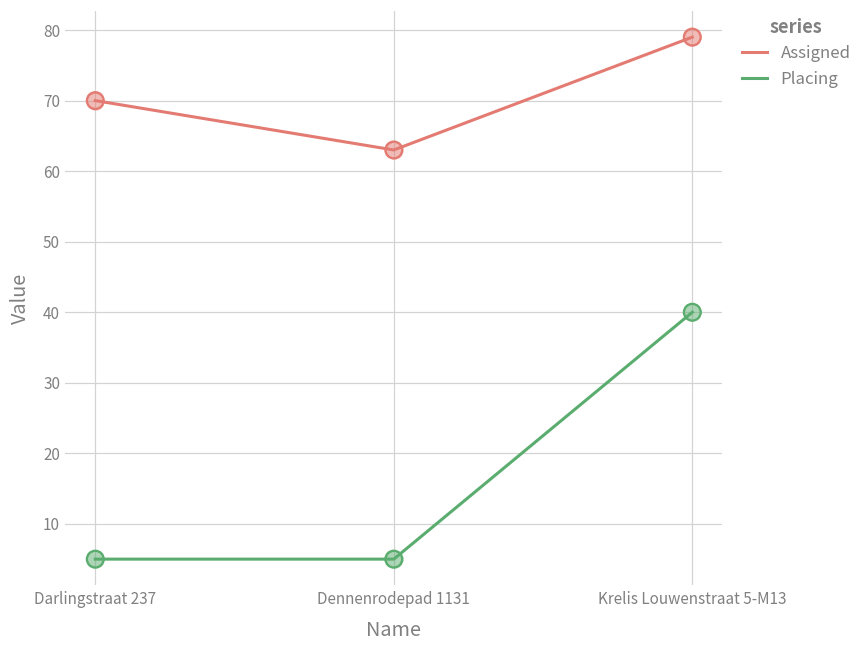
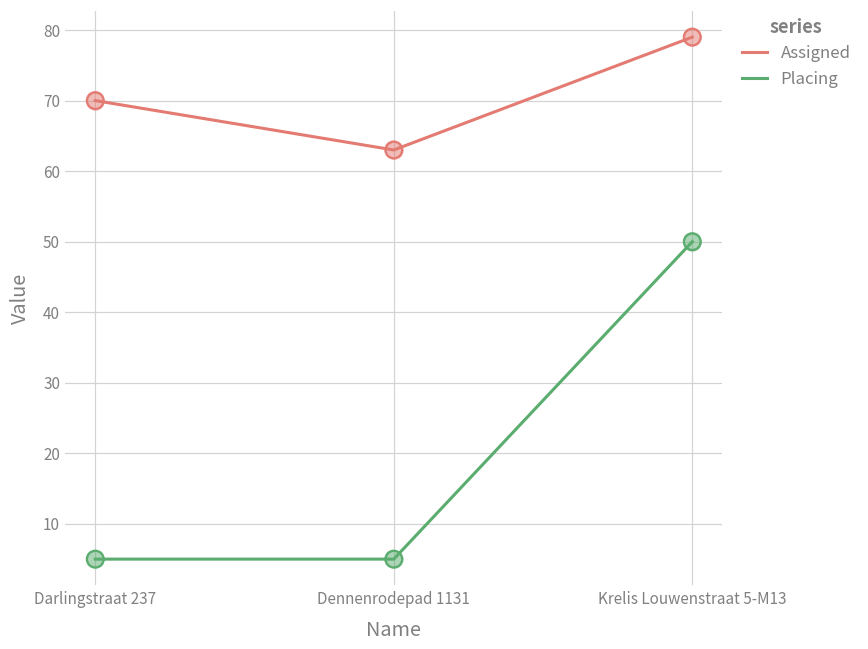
Placing, Krelis Louwenstraat 5-M13: 40 -> 50
